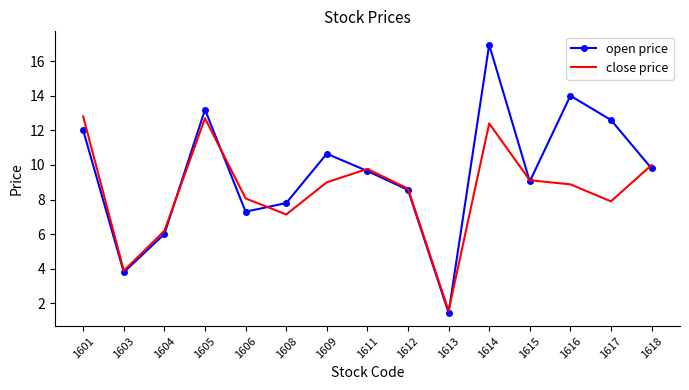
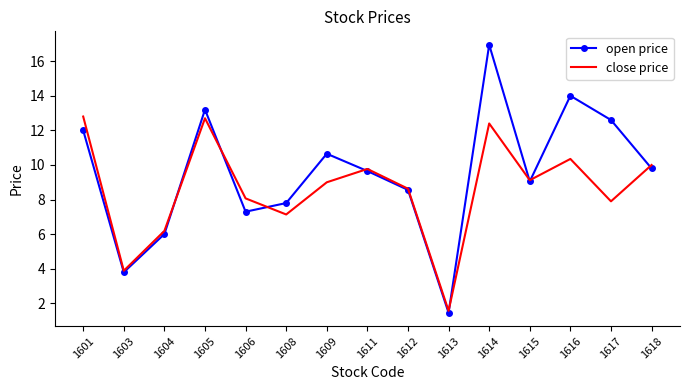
close price, 1616: 8.9 -> 10.4
